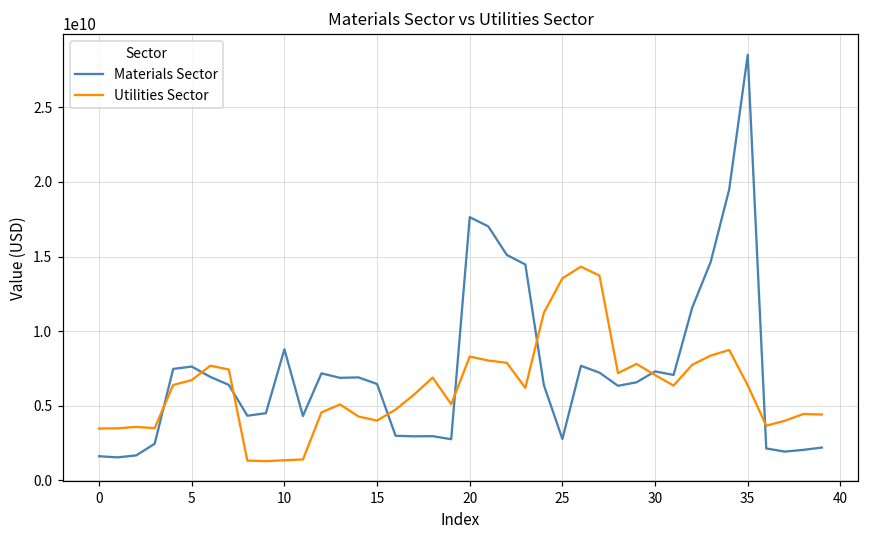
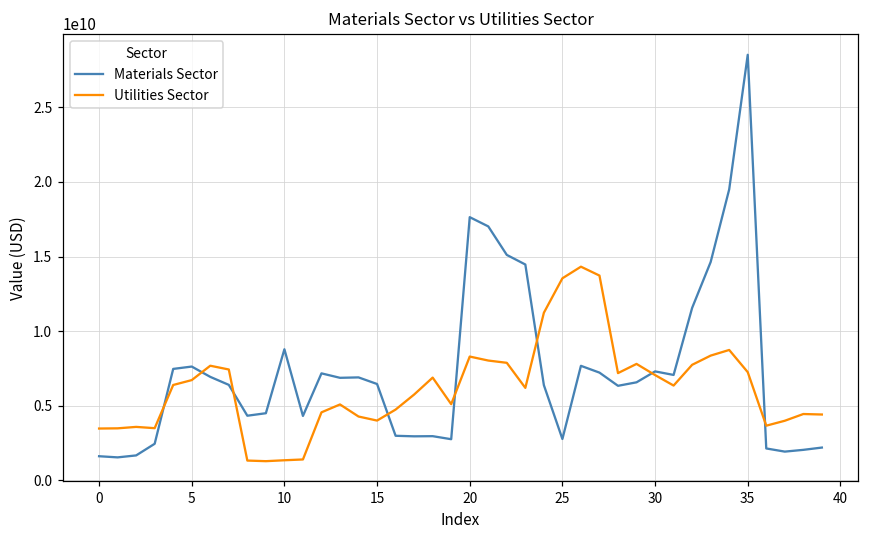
Utilities Sector, 35: 6400000000 -> 7300000000
